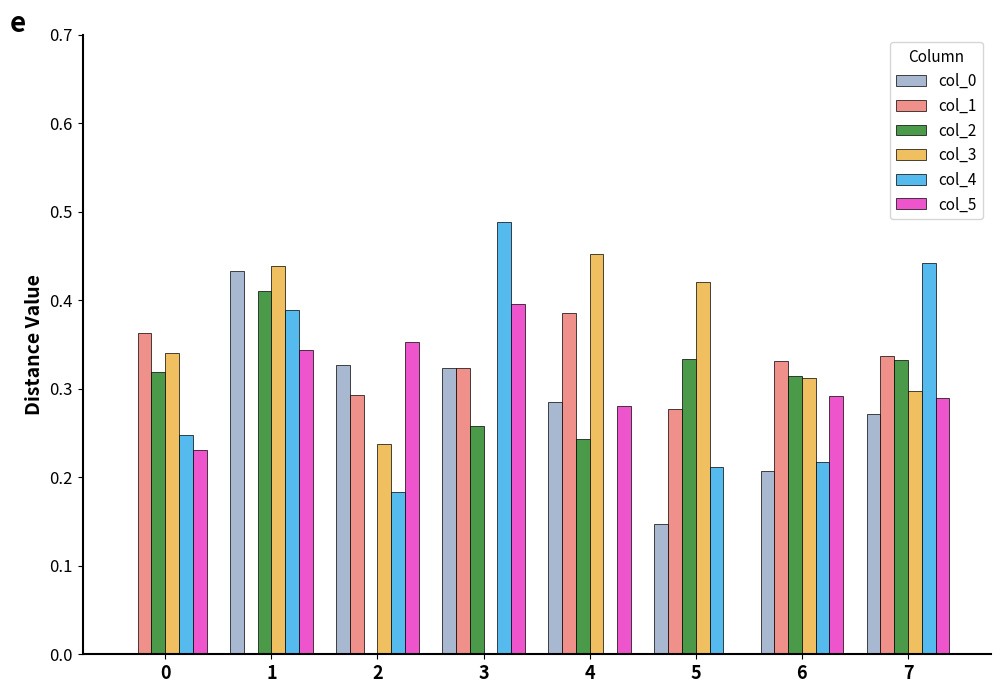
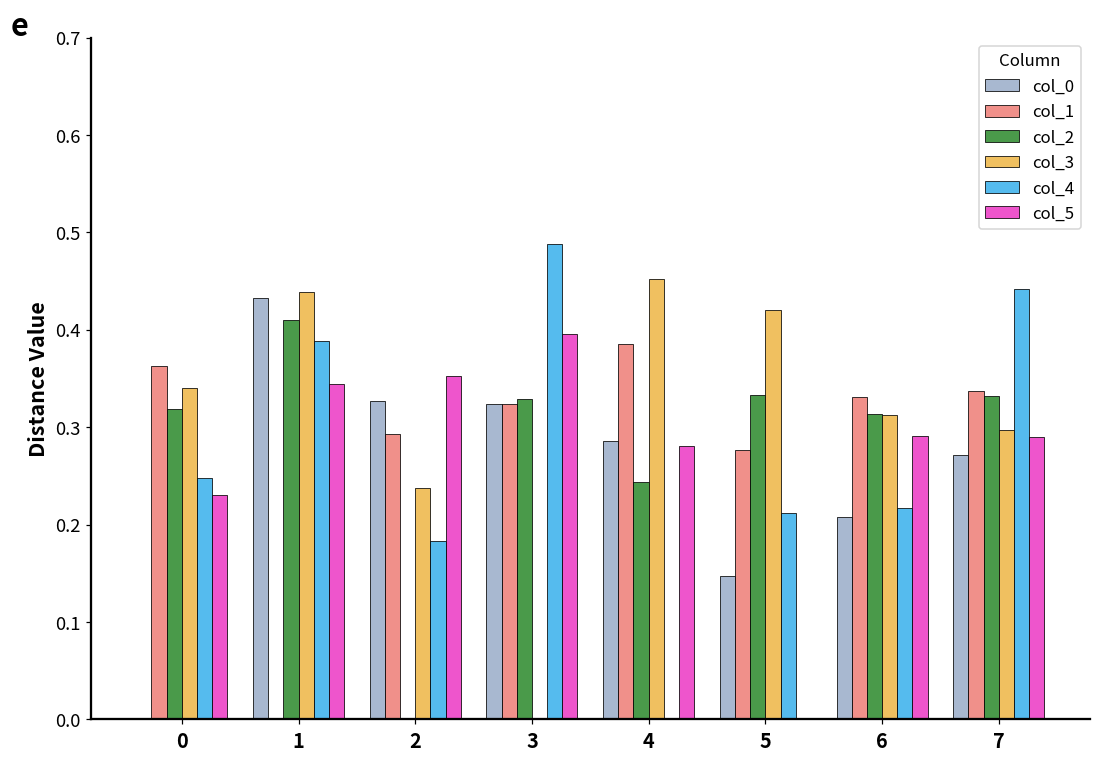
col_2, 3: 0.26 -> 0.33
